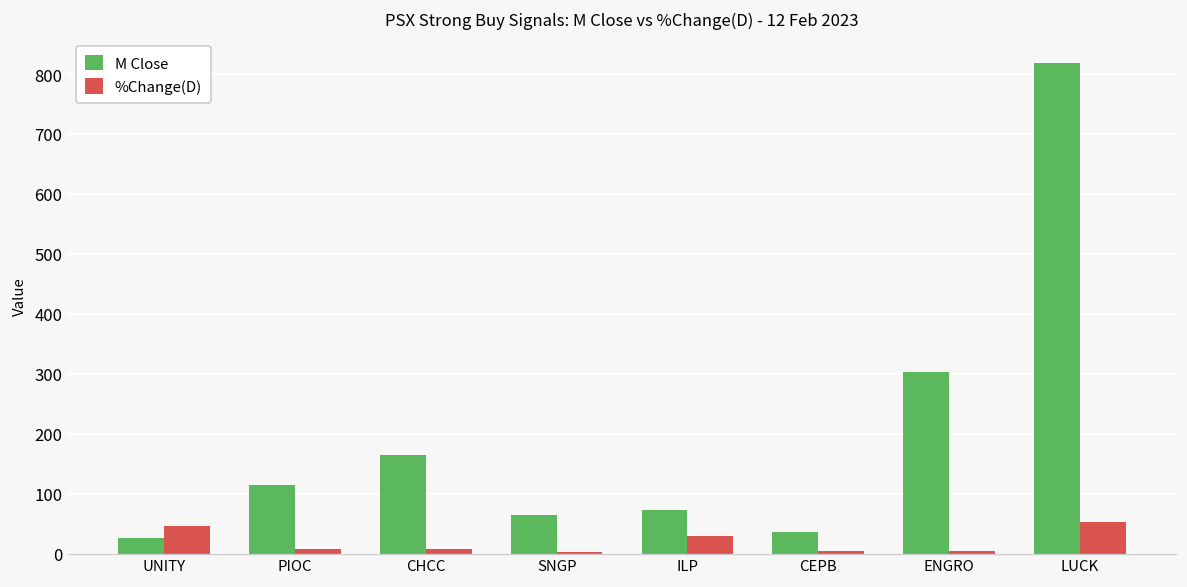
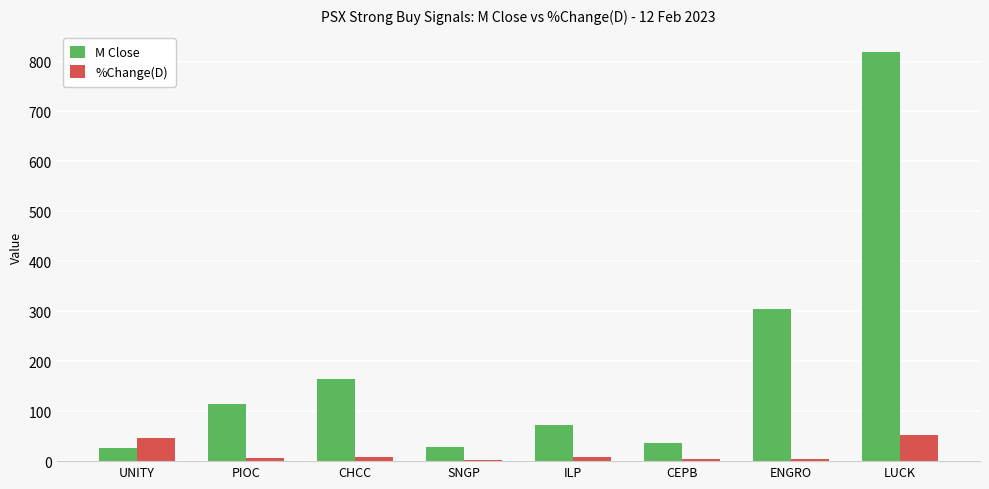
M Close, SNGP: 60 -> 30
%Change(D), ILP: 30 -> 10
